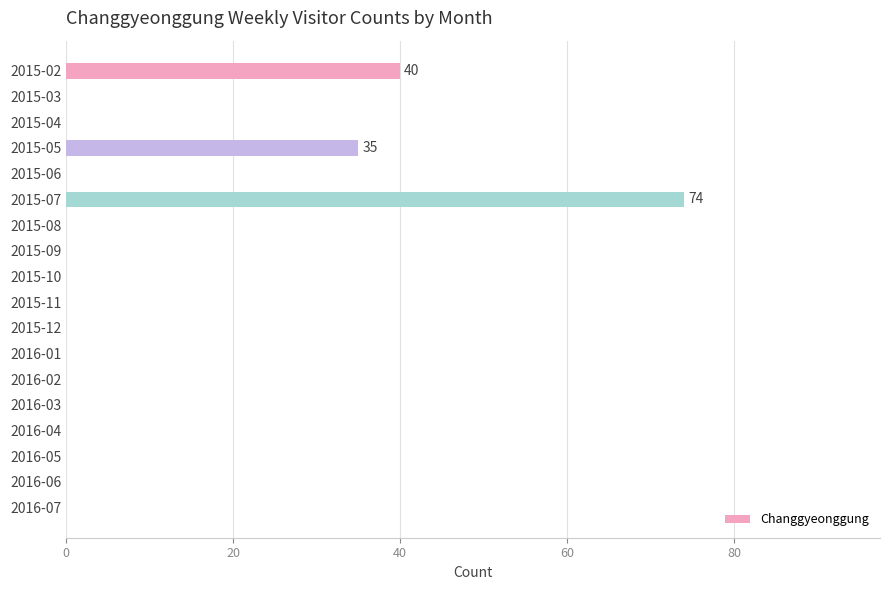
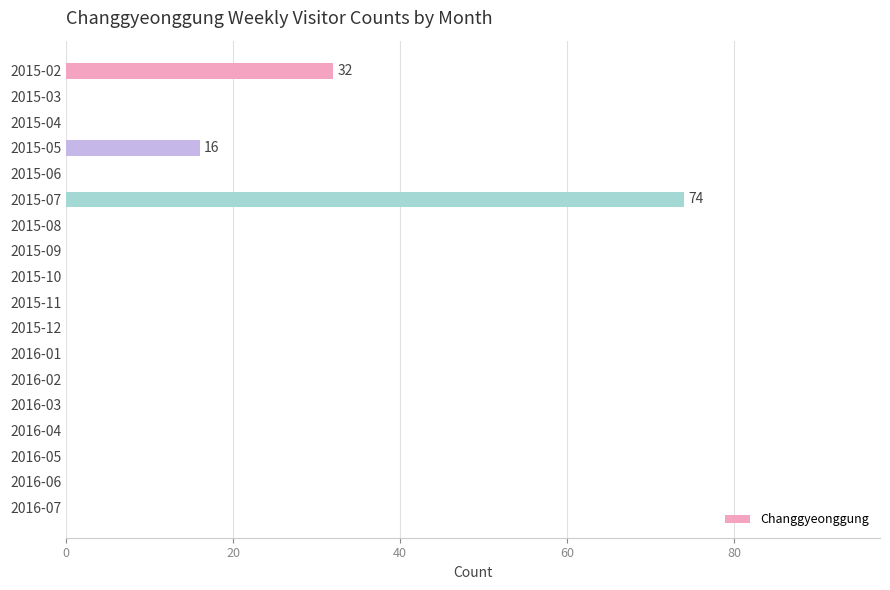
2015-02: 40 -> 32
2015-05: 35 -> 16
